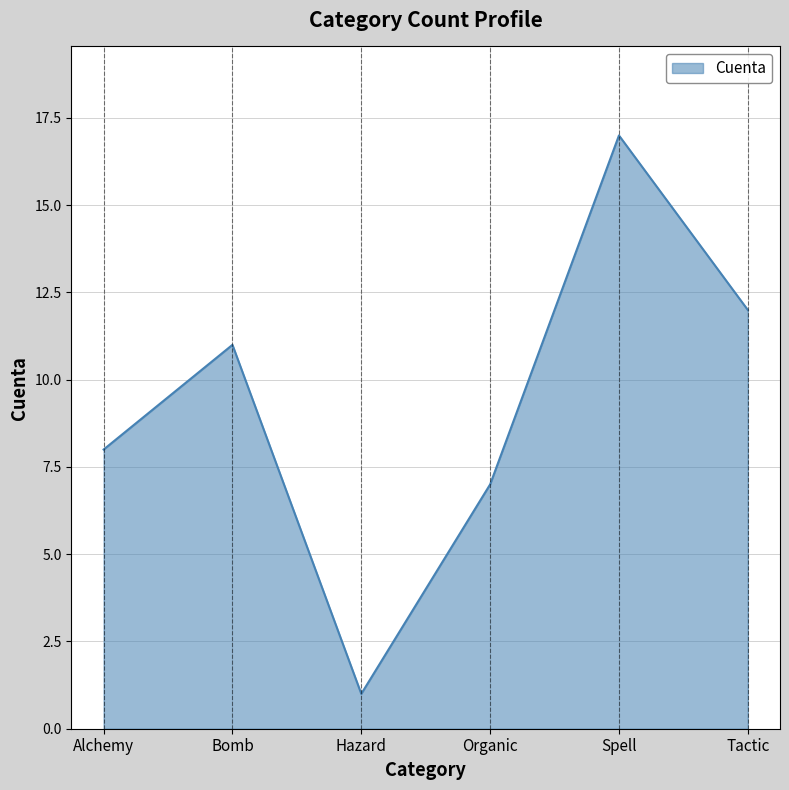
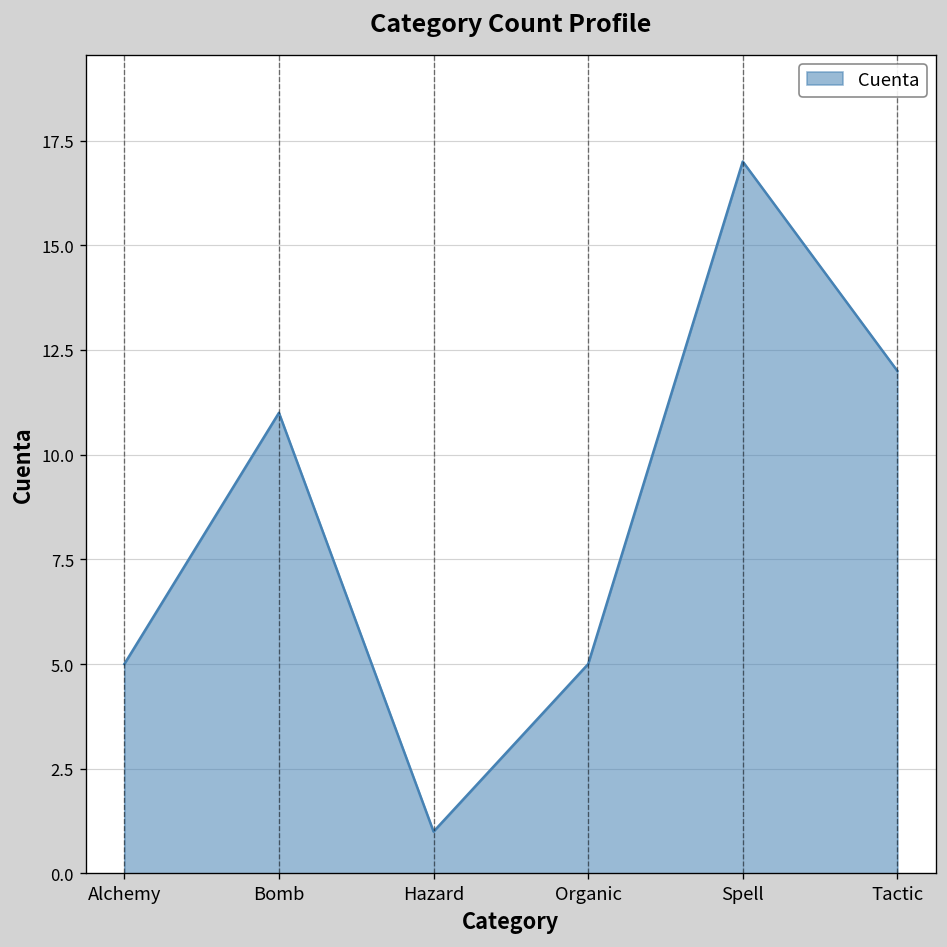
Alchemy: 8 -> 5
Organic: 7 -> 5
